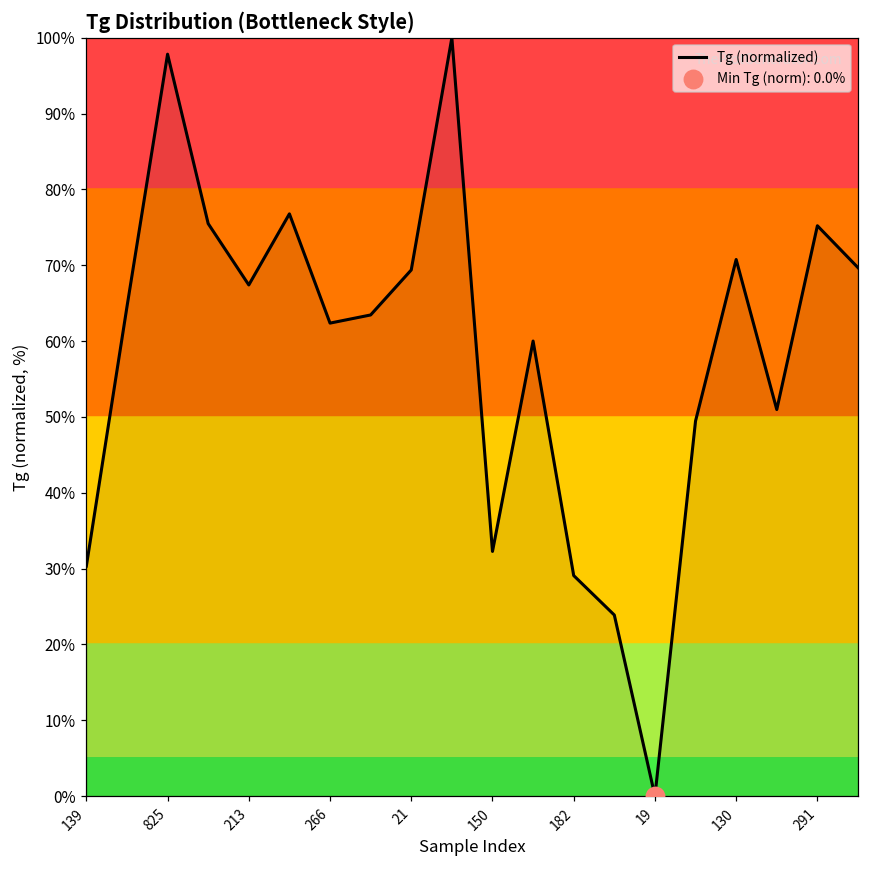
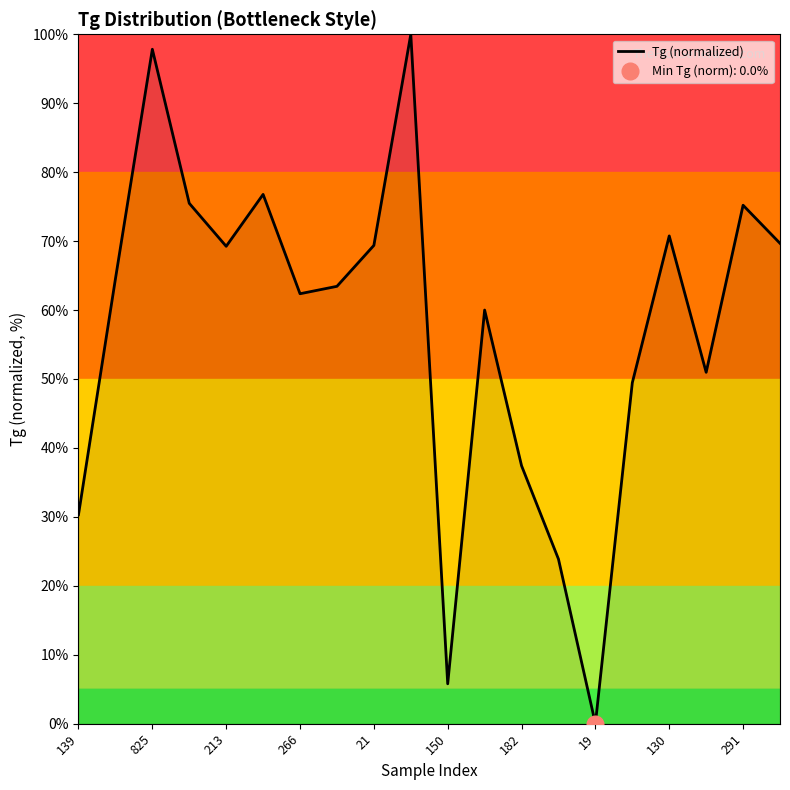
Tg (normalized), 213: 67% -> 69%
Tg (normalized), 150: 32% -> 6%
Tg (normalized), 182: 29% -> 37%
